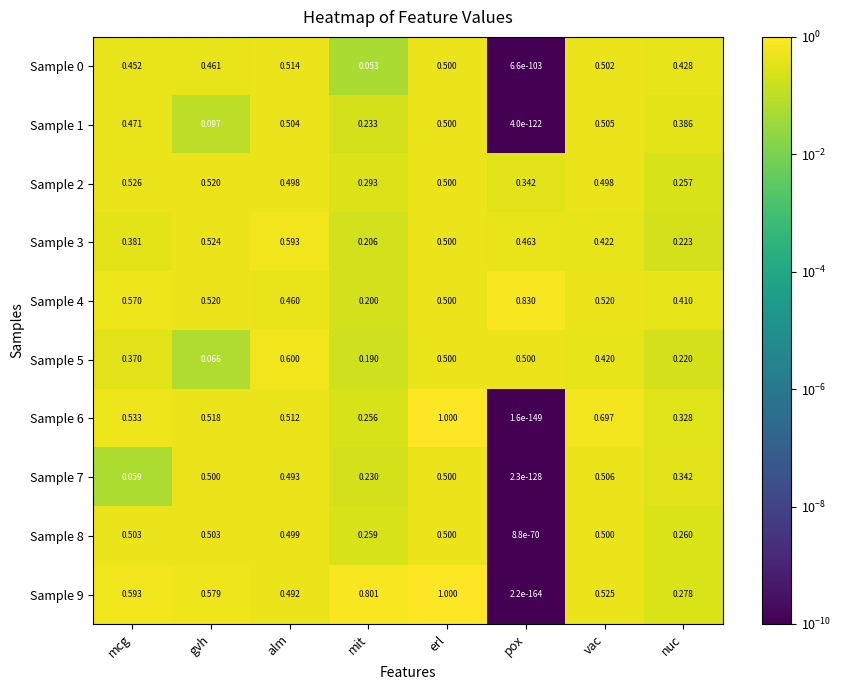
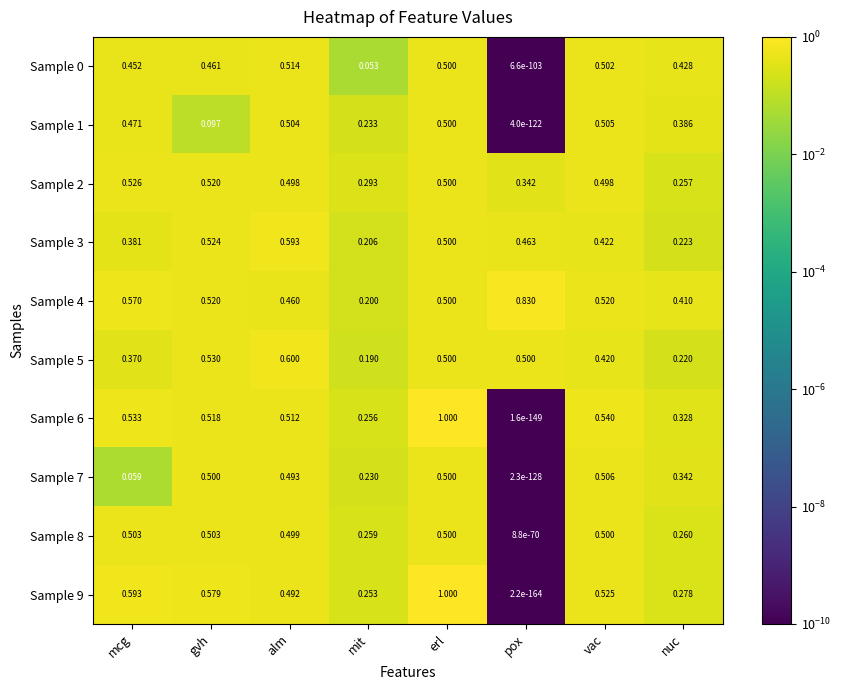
Sample 5, gvh: 0.066 -> 0.530
Sample 6, vac: 0.697 -> 0.540
Sample 9, mit: 0.801 -> 0.253
